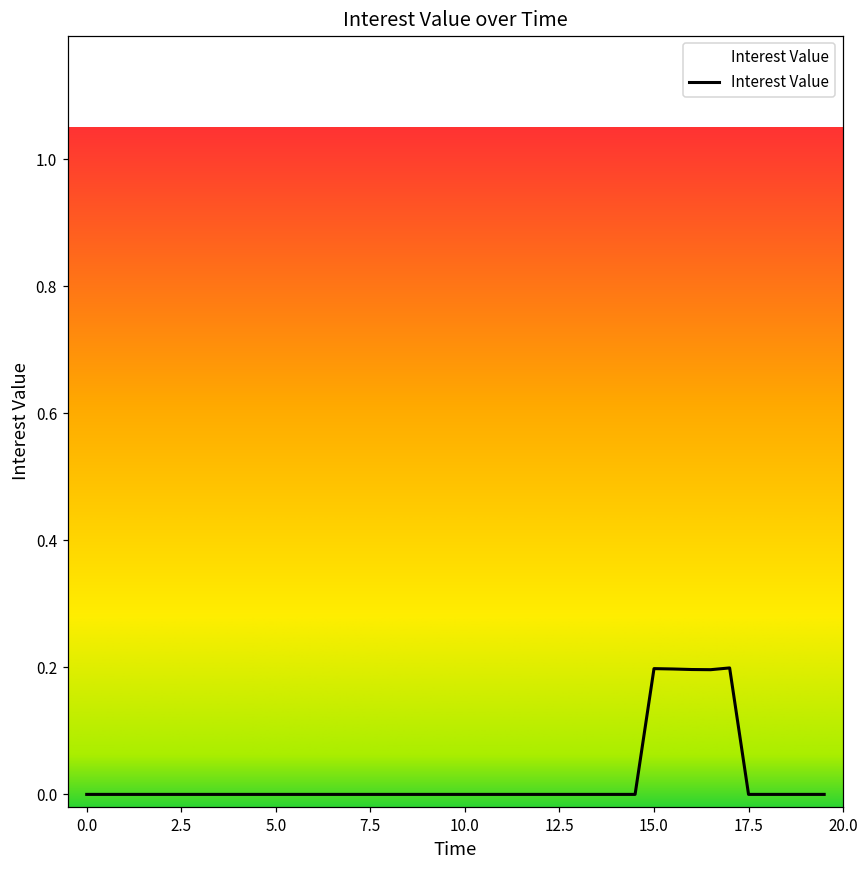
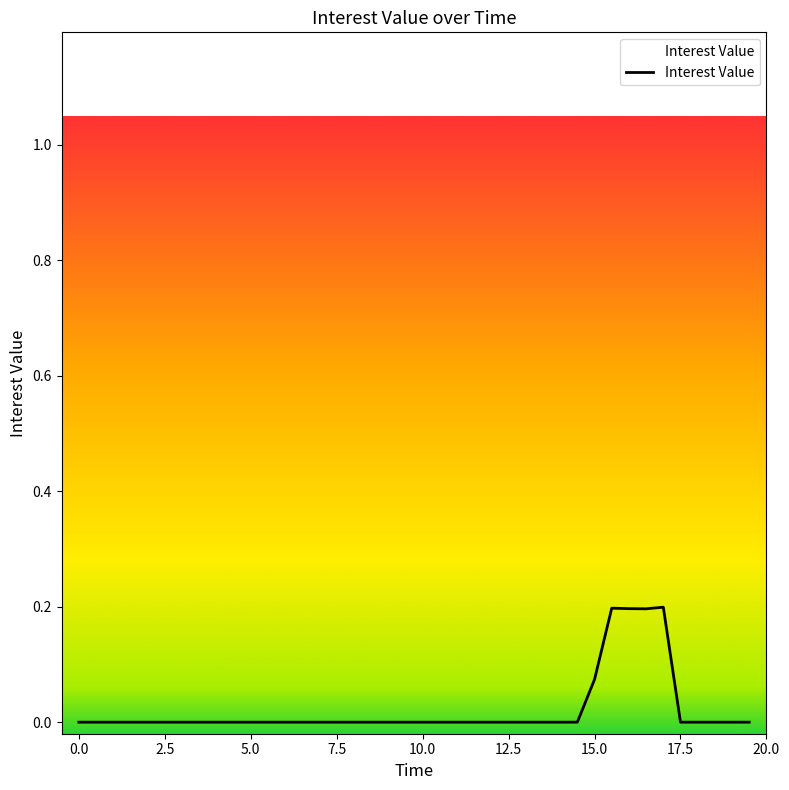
15.0: 0.20 -> 0.07
